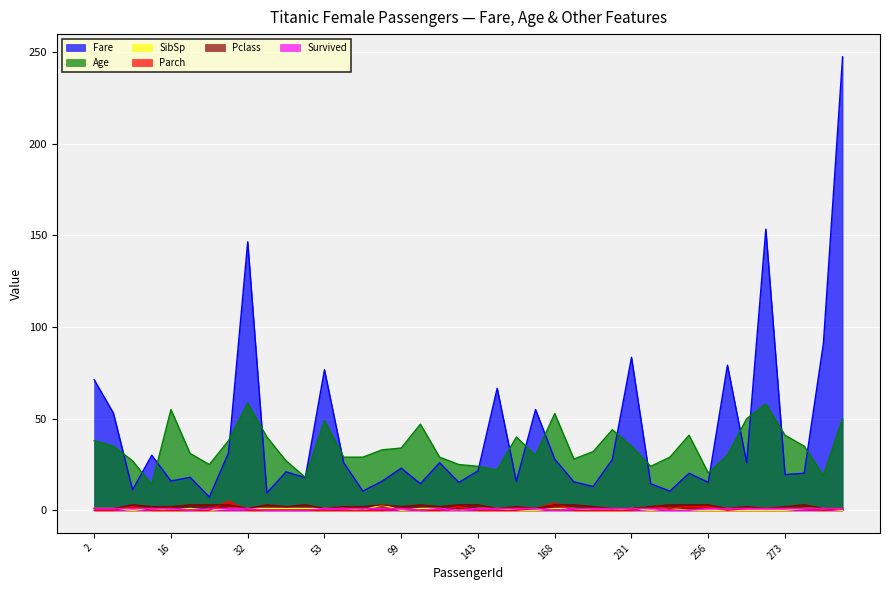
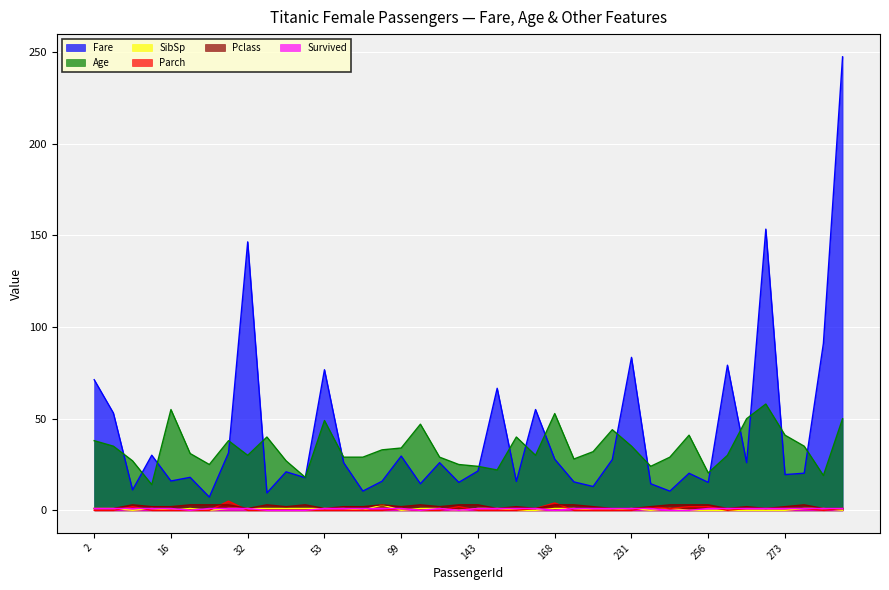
Age, 32: 59 -> 30
Fare, 99: 23 -> 30
